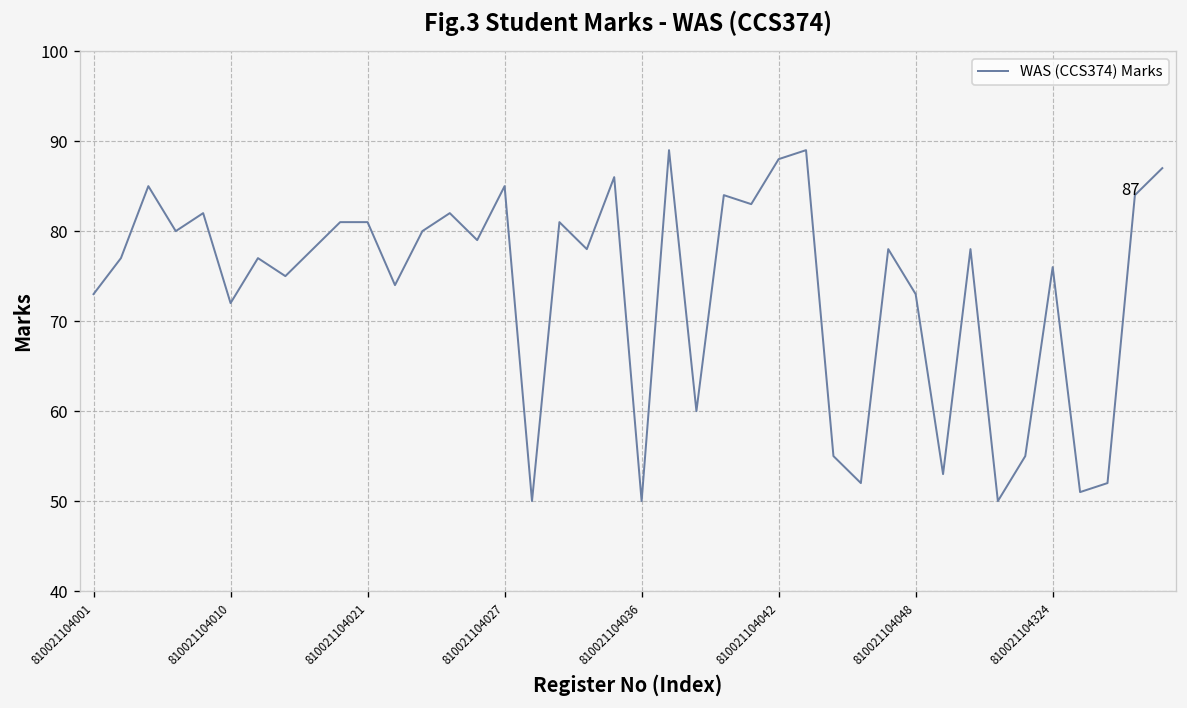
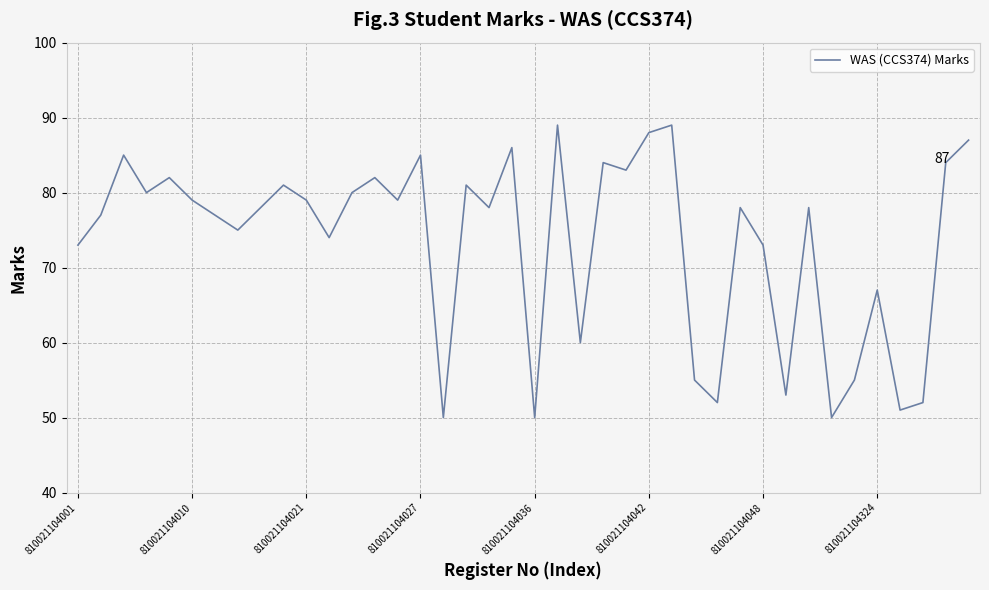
810021104010: 72 -> 79
810021104021: 81 -> 79
810021104324: 76 -> 67
